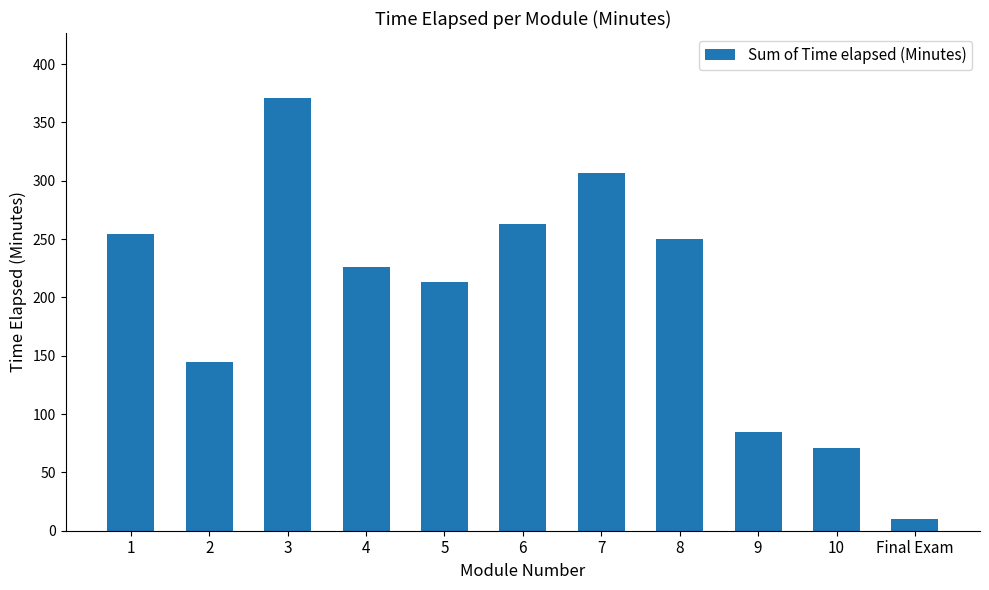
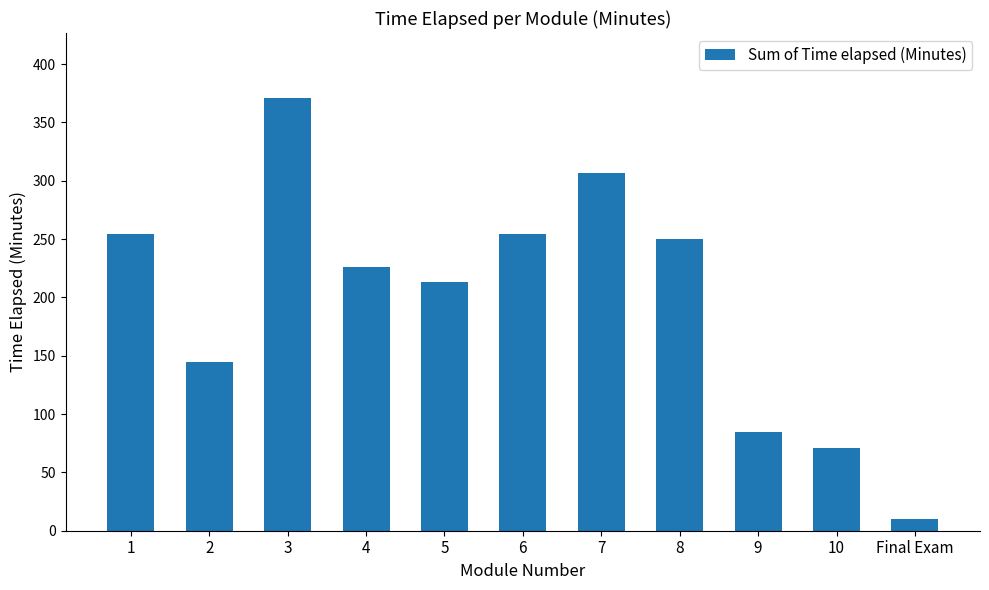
6: 263 -> 254
